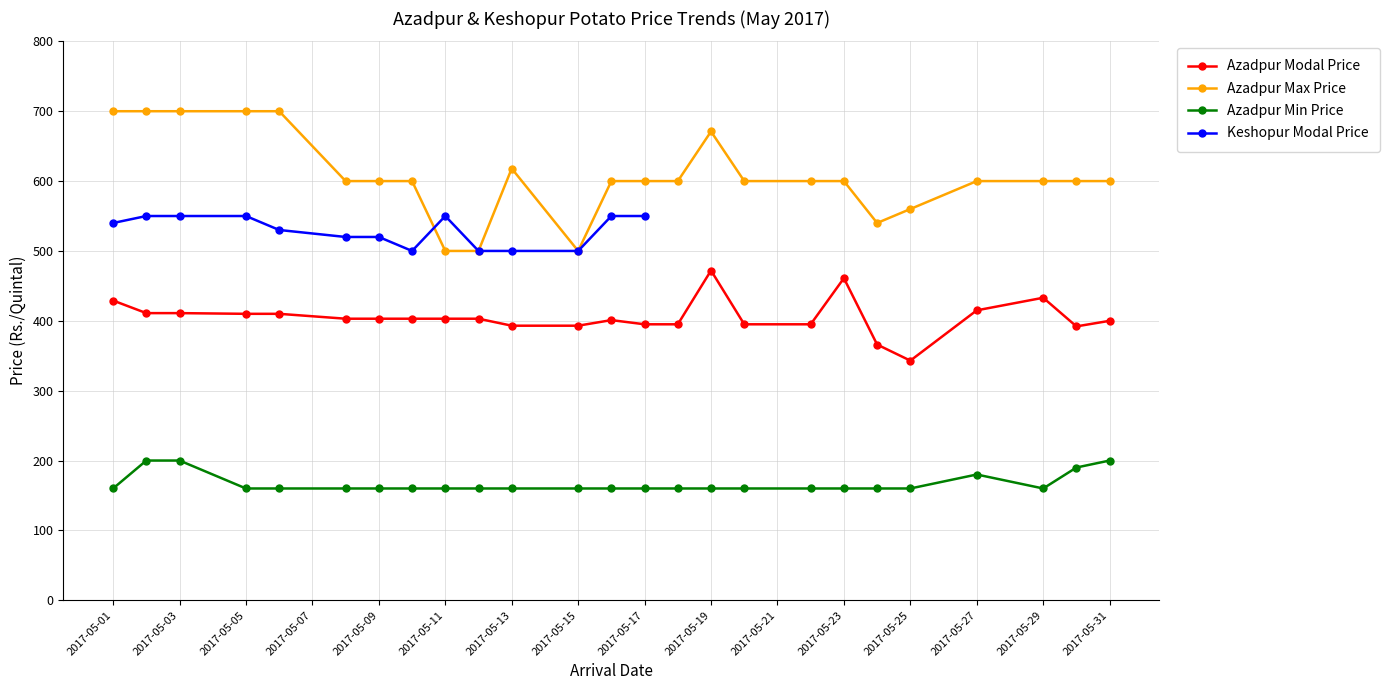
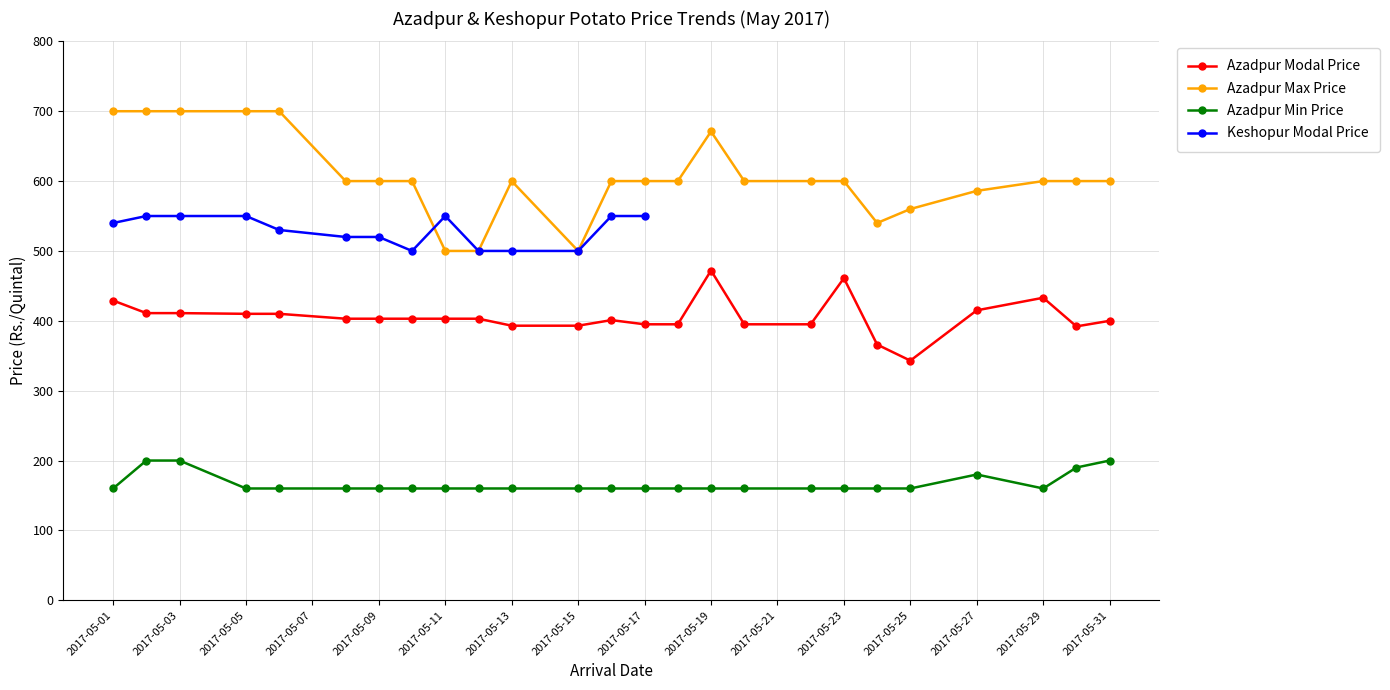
Azadpur Max Price, 2017-05-13: 620 -> 600
Azadpur Max Price, 2017-05-27: 600 -> 590
